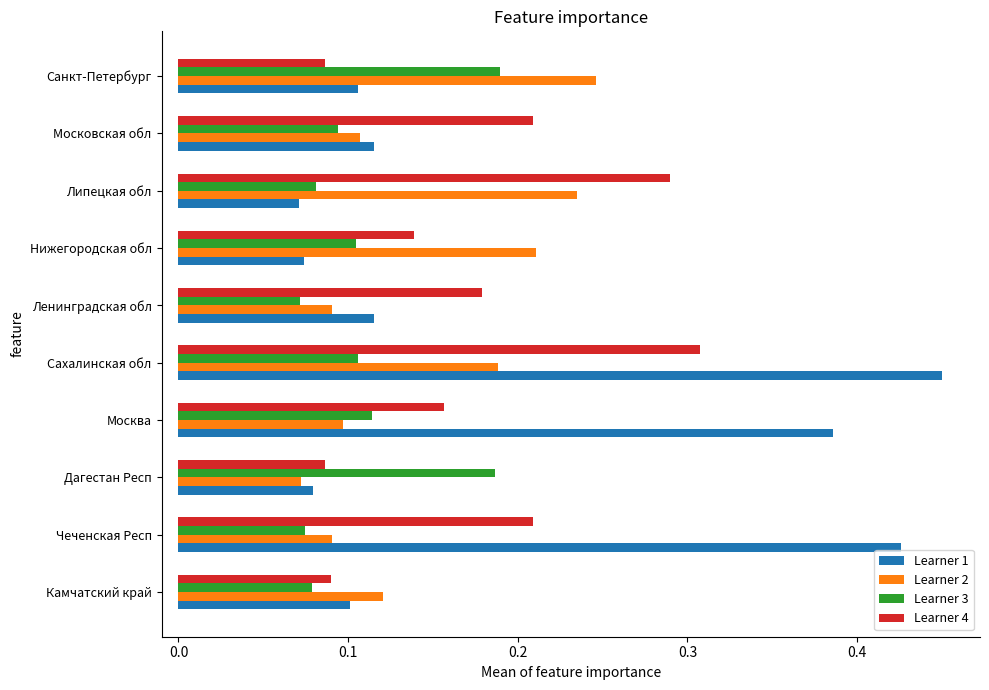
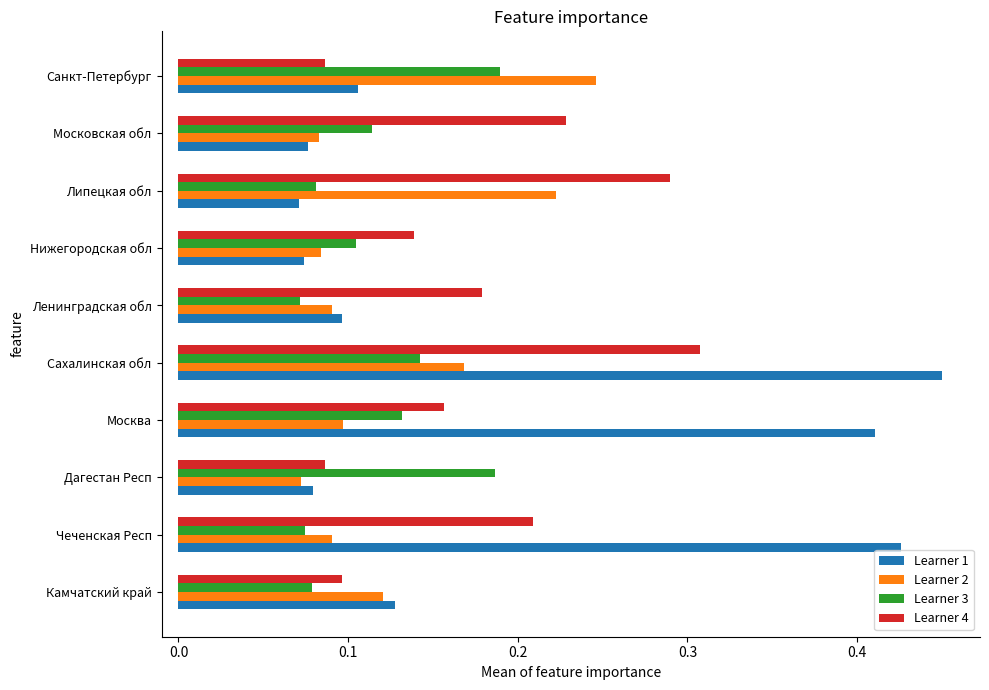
Learner 4, Московская обл: 0.209 -> 0.228
Learner 3, Московская обл: 0.094 -> 0.114
Learner 2, Московская обл: 0.107 -> 0.083
Learner 1, Московская обл: 0.115 -> 0.076
Learner 2, Липецкая обл: 0.235 -> 0.223
Learner 2, Нижегородская обл: 0.211 -> 0.084
Learner 1, Ленинградская обл: 0.115 -> 0.096
Learner 3, Сахалинская обл: 0.106 -> 0.142
Learner 2, Сахалинская обл: 0.188 -> 0.169
Learner 3, Москва: 0.114 -> 0.132
Learner 1, Москва: 0.386 -> 0.411
Learner 4, Камчатский край: 0.090 -> 0.096
Learner 1, Камчатский край: 0.101 -> 0.127
